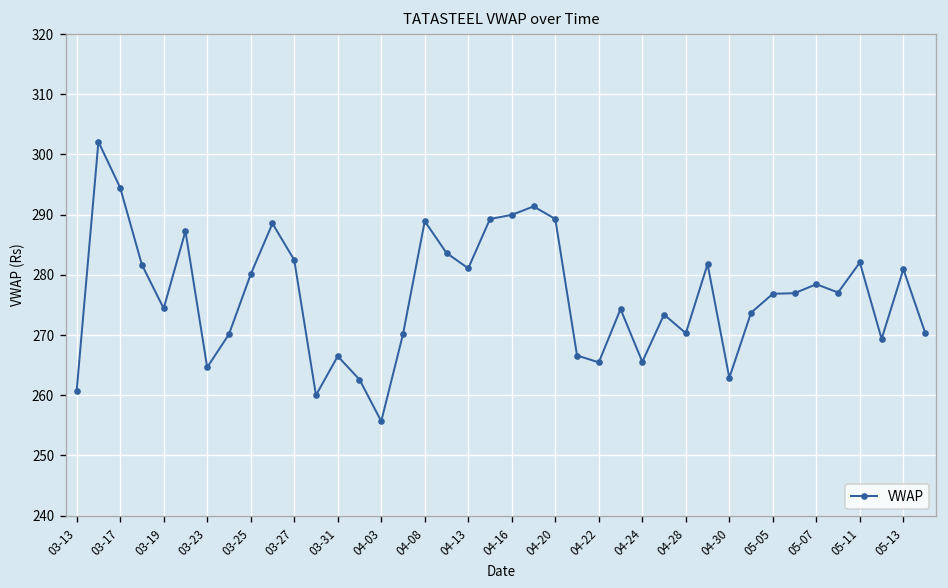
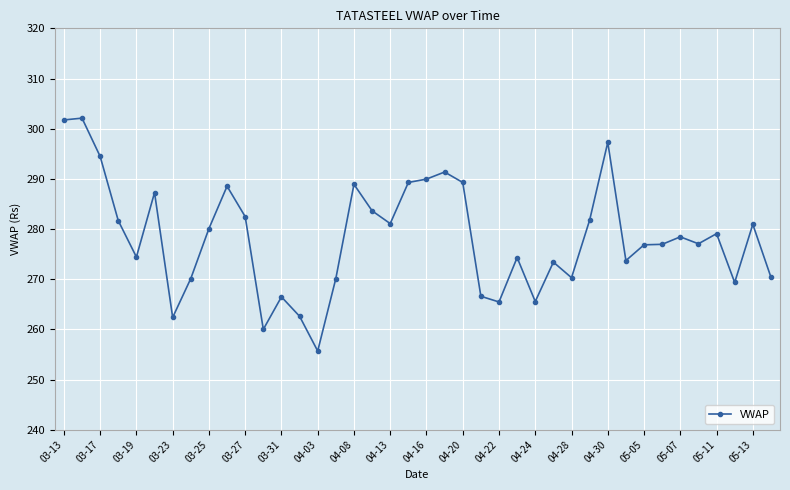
03-13: 261 -> 302
03-23: 265 -> 262
04-30: 263 -> 297
05-11: 282 -> 279
